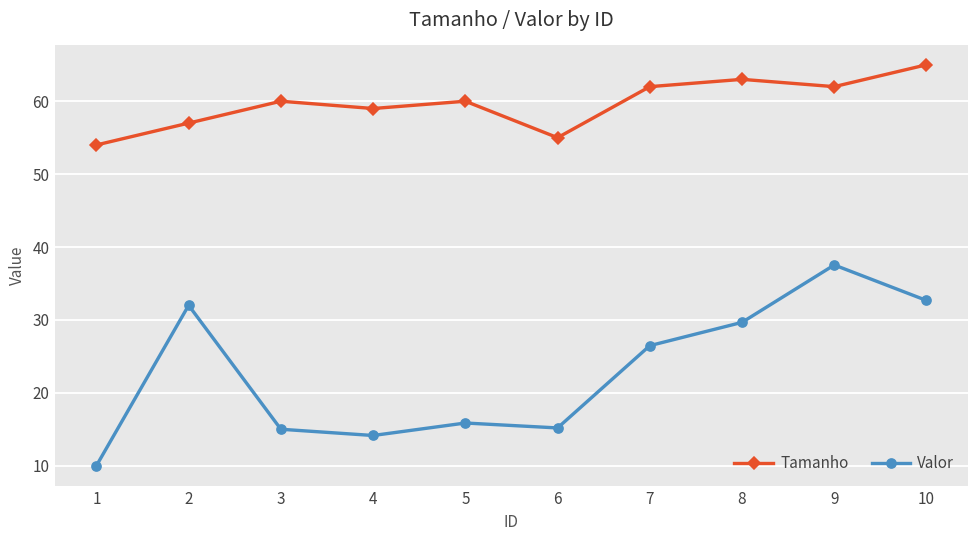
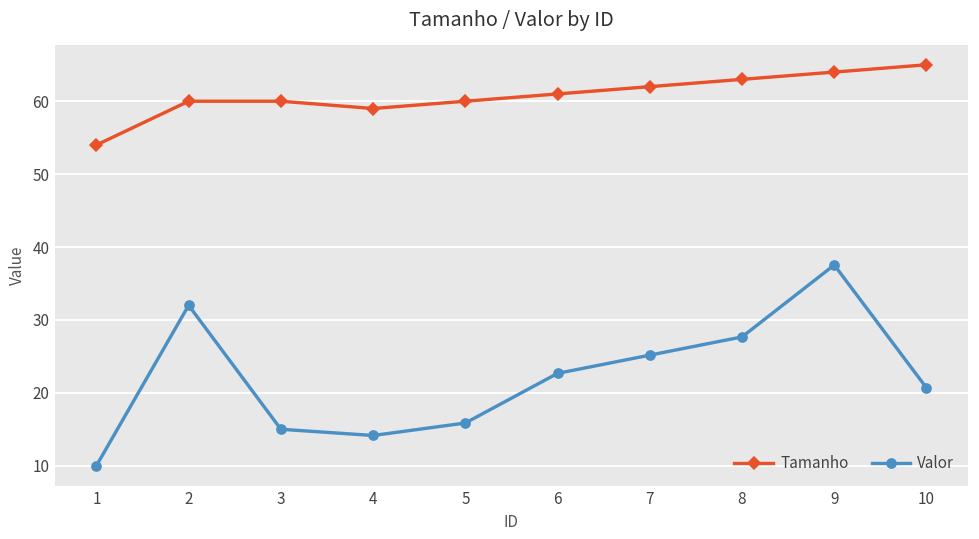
Tamanho, 2: 57 -> 60
Tamanho, 6: 55 -> 61
Valor, 6: 15 -> 23
Valor, 7: 26 -> 25
Valor, 8: 30 -> 28
Tamanho, 9: 62 -> 64
Valor, 10: 33 -> 21
